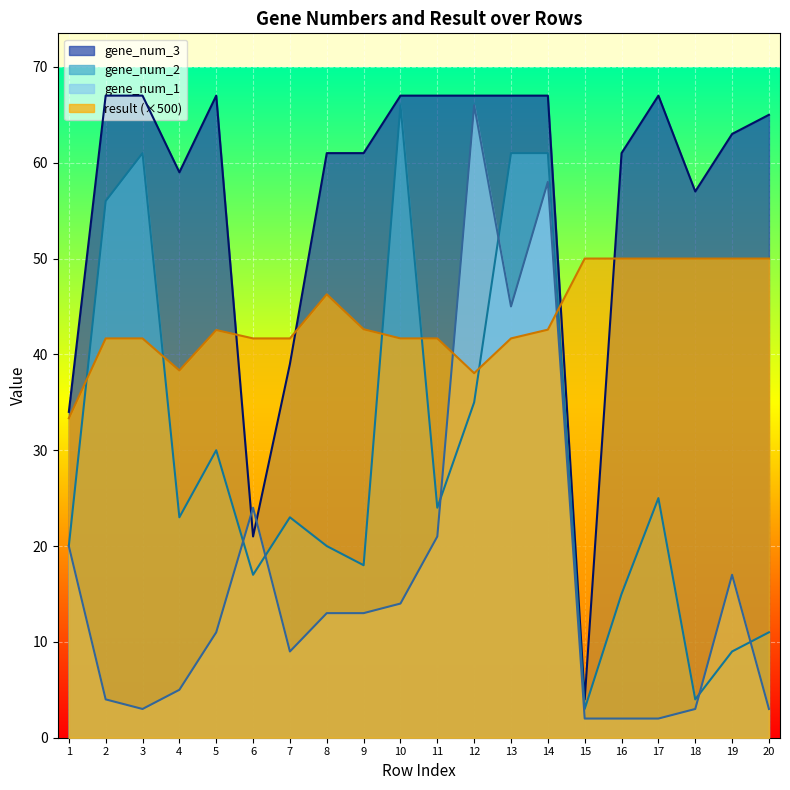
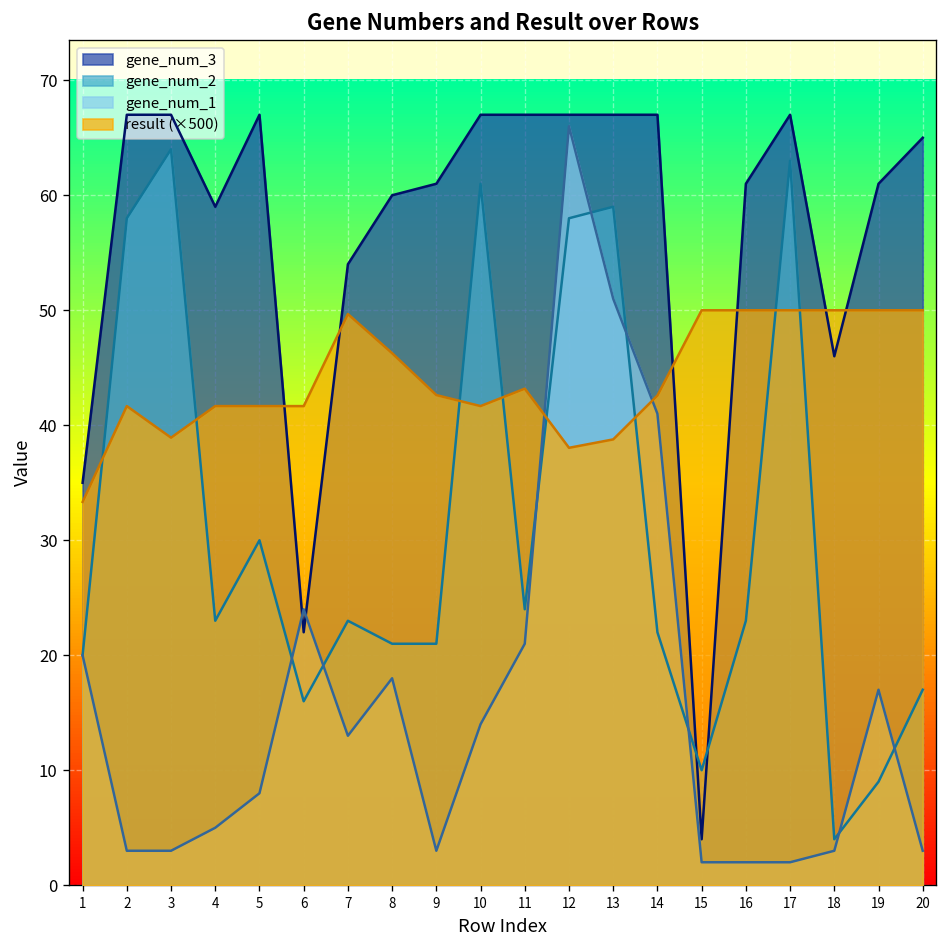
gene_num_3, 1: 34 -> 35
gene_num_2, 2: 56 -> 58
gene_num_1, 2: 4 -> 3
gene_num_2, 3: 61 -> 64
result (×500), 3: 42 -> 39
result (×500), 4: 38 -> 42
gene_num_1, 5: 11 -> 8
result (×500), 5: 43 -> 42
gene_num_3, 6: 21 -> 22
gene_num_2, 6: 17 -> 16
gene_num_3, 7: 39 -> 54
gene_num_1, 7: 9 -> 13
result (×500), 7: 42 -> 50
gene_num_3, 8: 61 -> 60
gene_num_2, 8: 20 -> 21
gene_num_1, 8: 13 -> 18
gene_num_2, 9: 18 -> 21
gene_num_1, 9: 13 -> 3
gene_num_2, 10: 66 -> 61
result (×500), 11: 42 -> 43
gene_num_2, 12: 35 -> 58
gene_num_2, 13: 61 -> 59
gene_num_1, 13: 45 -> 51
result (×500), 13: 42 -> 39
gene_num_2, 14: 61 -> 22
gene_num_1, 14: 58 -> 41
gene_num_2, 15: 3 -> 10
gene_num_2, 16: 15 -> 23
gene_num_2, 17: 25 -> 63
gene_num_3, 18: 57 -> 46
gene_num_3, 19: 63 -> 61
gene_num_2, 20: 11 -> 17
